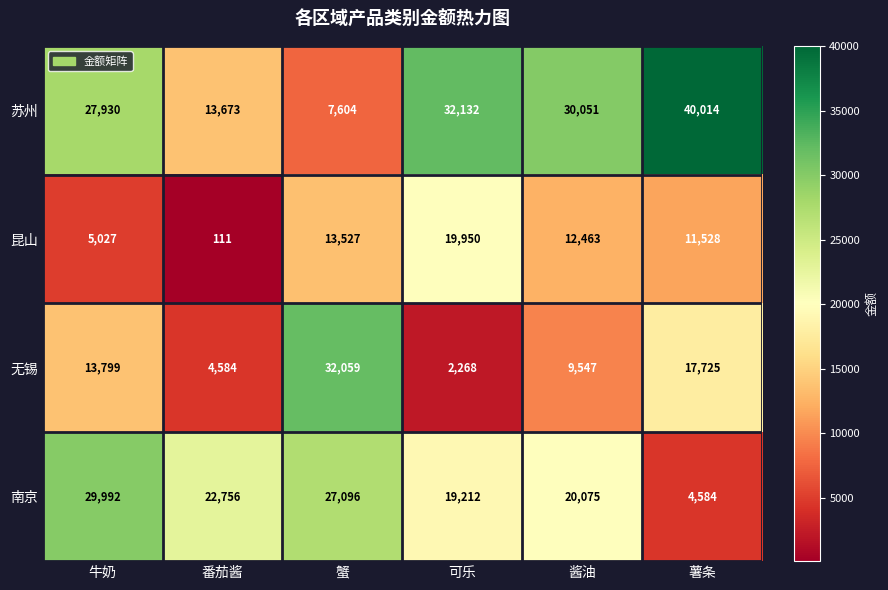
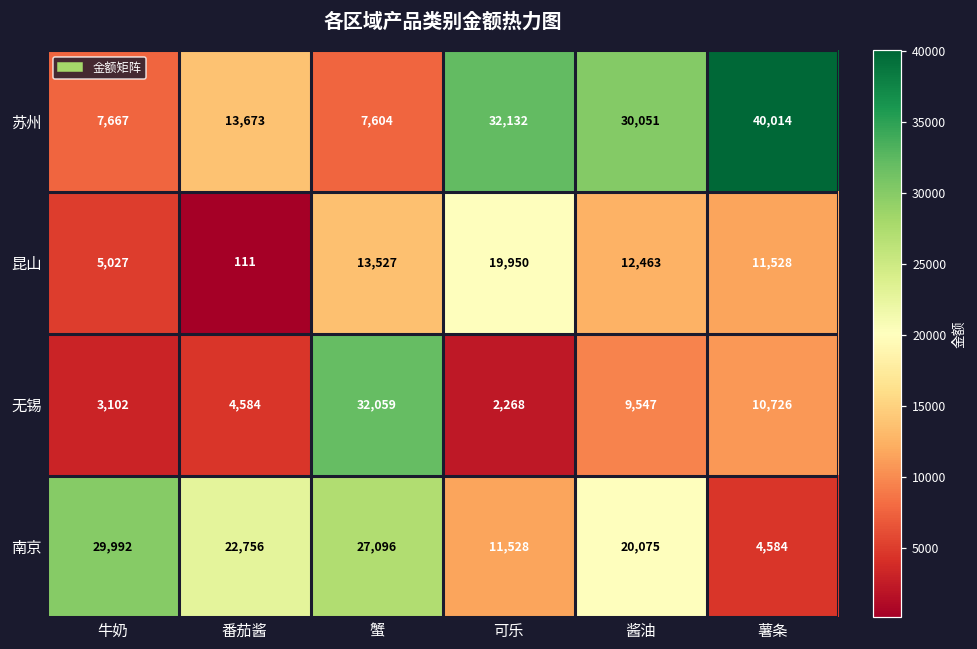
苏州, 牛奶: 27,930 -> 7,667
无锡, 牛奶: 13,799 -> 3,102
无锡, 薯条: 17,725 -> 10,726
南京, 可乐: 19,212 -> 11,528
